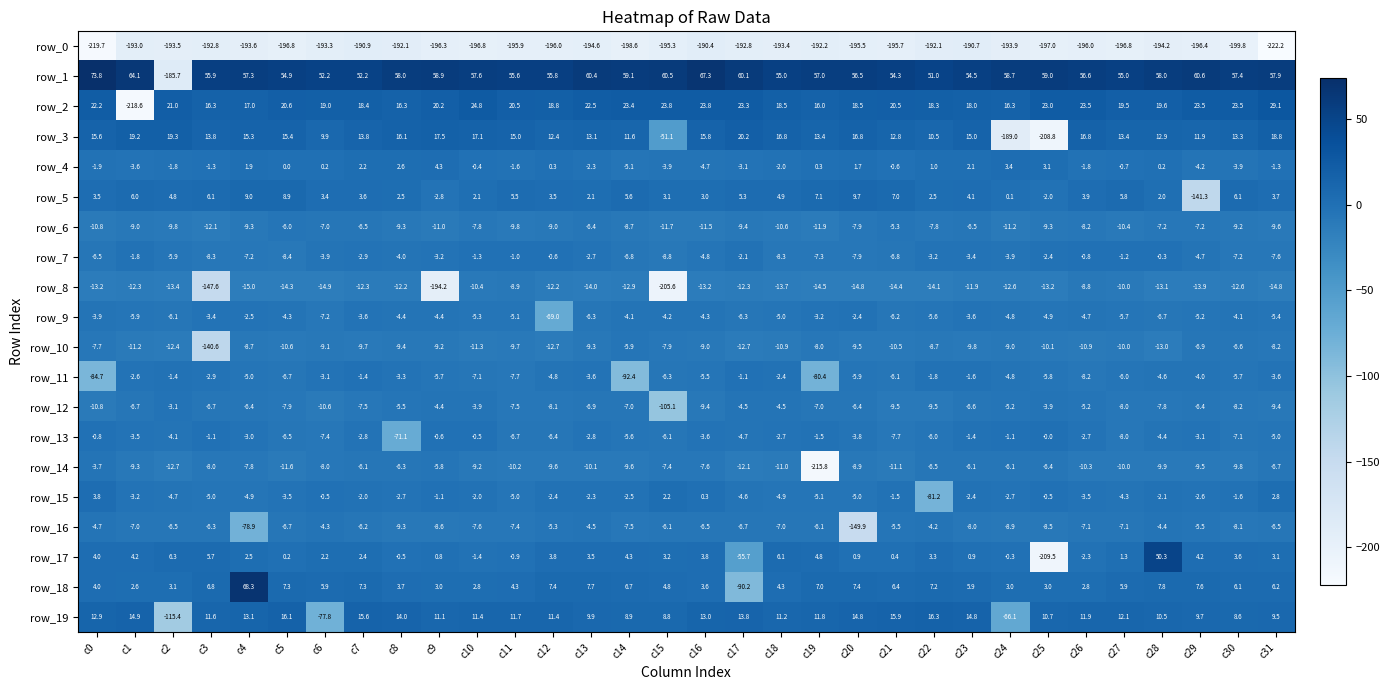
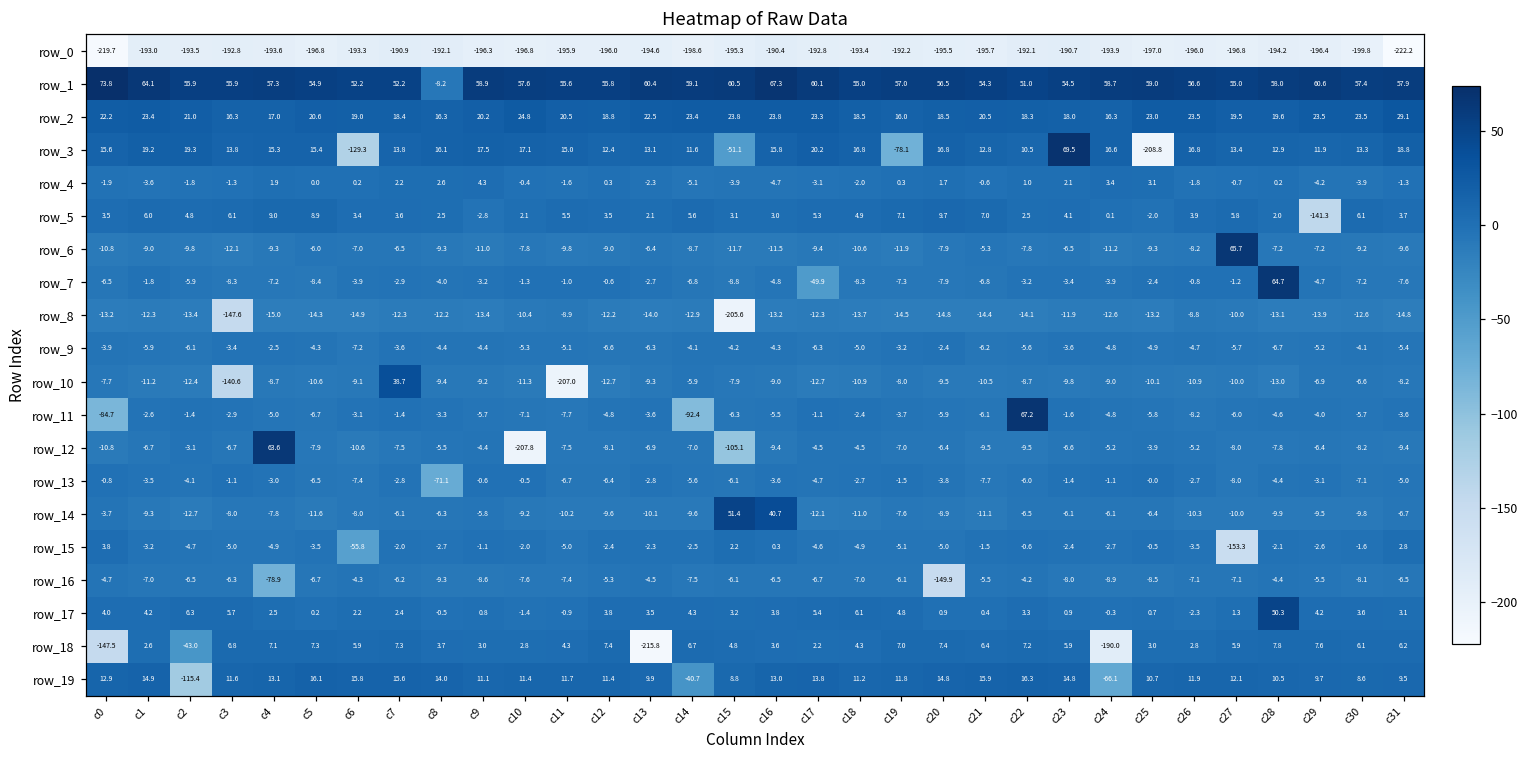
row_1, c2: -185.7 -> 55.9
row_1, c8: 58.0 -> -8.2
row_2, c1: -218.6 -> 23.4
row_3, c6: 9.9 -> -129.3
row_3, c19: 13.4 -> -78.1
row_3, c23: 15.0 -> 69.5
row_3, c24: -189.0 -> 16.6
row_6, c27: -10.4 -> 65.7
row_7, c17: -2.1 -> -49.9
row_7, c28: -0.3 -> 64.7
row_8, c9: -194.2 -> -13.4
row_9, c12: -69.0 -> -6.6
row_10, c7: -9.7 -> 38.7
row_10, c11: -9.7 -> -207.0
row_11, c19: -80.4 -> -3.7
row_11, c22: -1.8 -> 67.2
row_12, c4: -6.4 -> 63.6
row_12, c10: -3.9 -> -207.8
row_14, c15: -7.4 -> 51.4
row_14, c16: -7.6 -> 40.7
row_14, c19: -215.8 -> -7.6
row_15, c6: -0.5 -> -55.8
row_15, c22: -81.2 -> -0.6
row_15, c27: -4.3 -> -153.3
row_17, c17: -55.7 -> 5.4
row_17, c25: -209.5 -> 0.7
row_18, c0: 4.0 -> -147.5
row_18, c2: 3.1 -> -43.0
row_18, c4: 68.3 -> 7.1
row_18, c13: 7.7 -> -215.8
row_18, c17: -90.2 -> 2.2
row_18, c24: 3.0 -> -190.0
row_19, c6: -77.8 -> 15.8
row_19, c14: 8.9 -> -40.7
